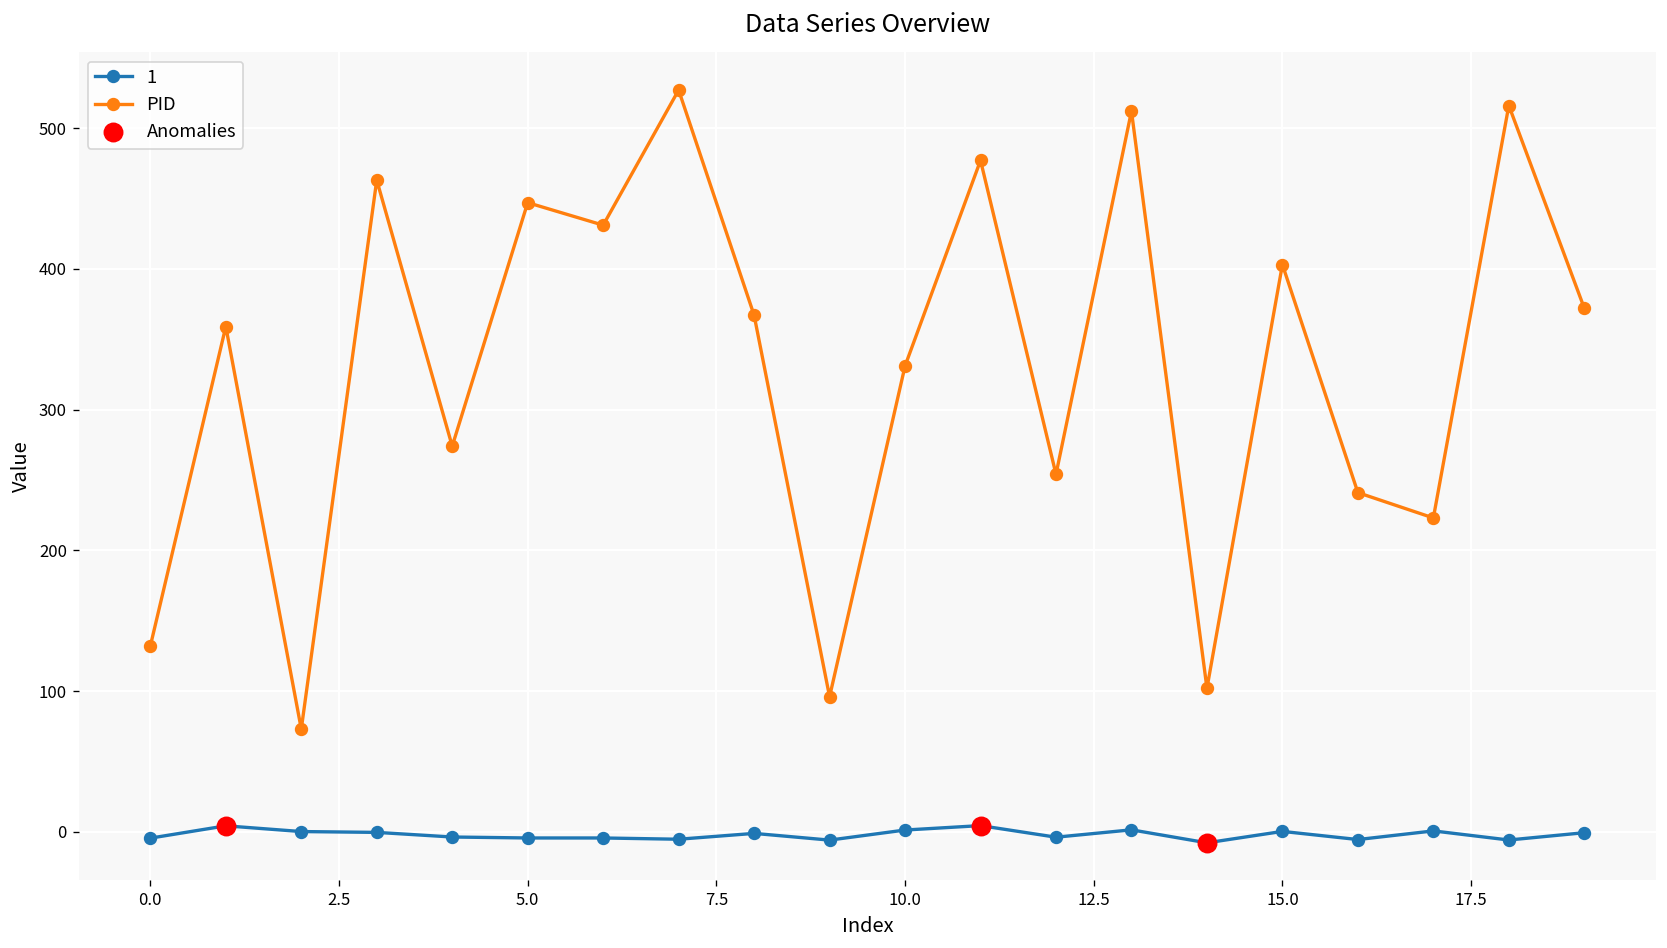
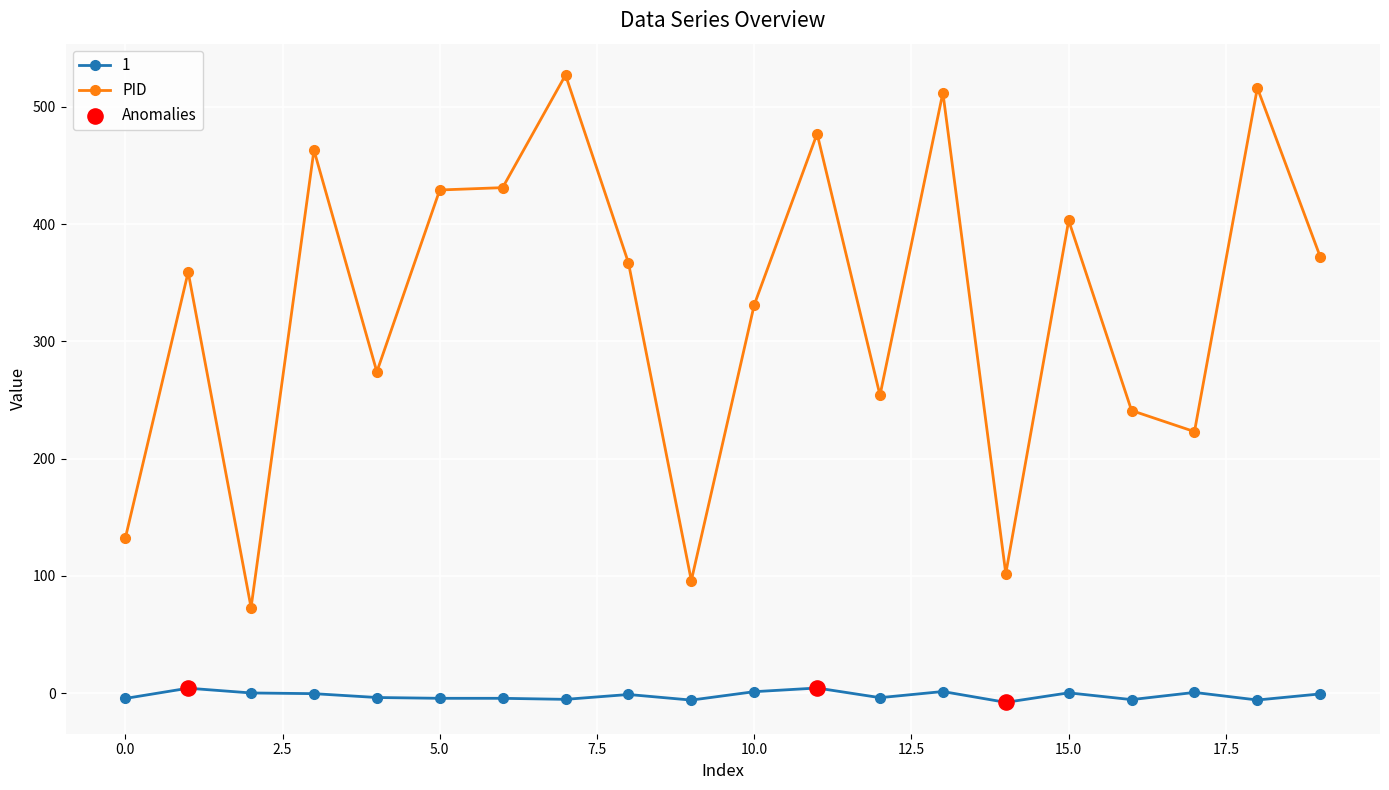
PID, 5.0: 447 -> 429
